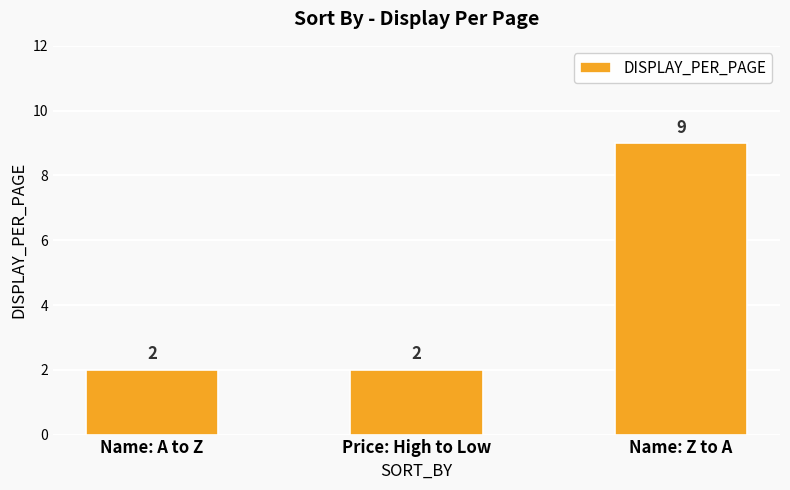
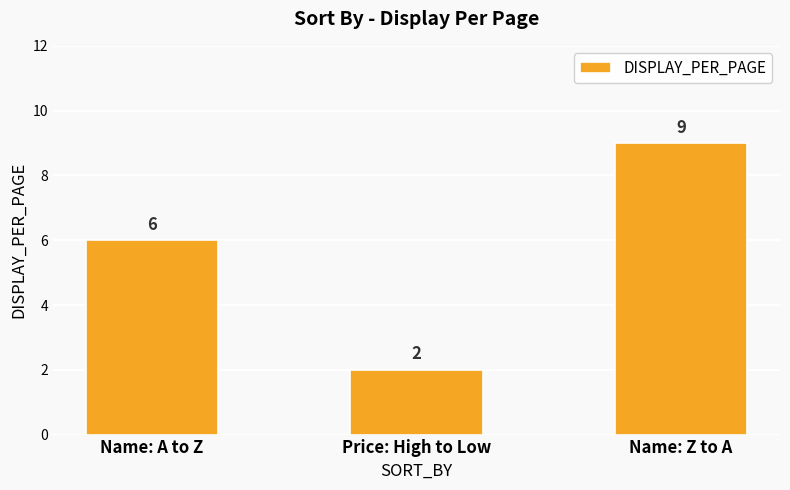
Name: A to Z: 2 -> 6
